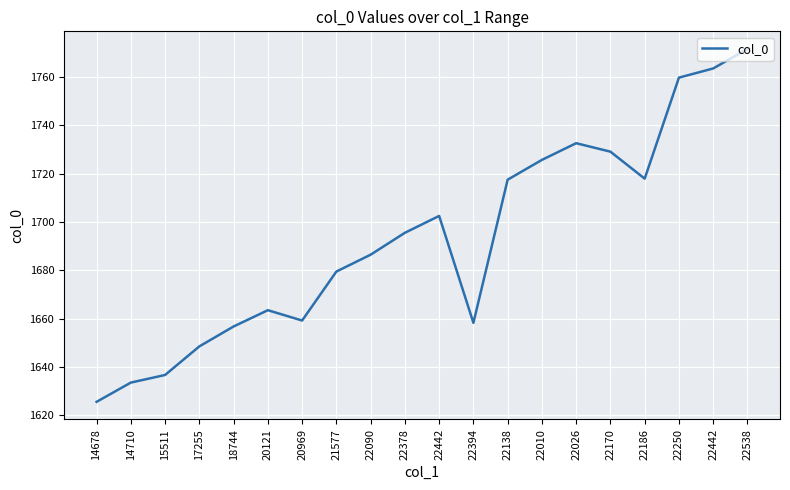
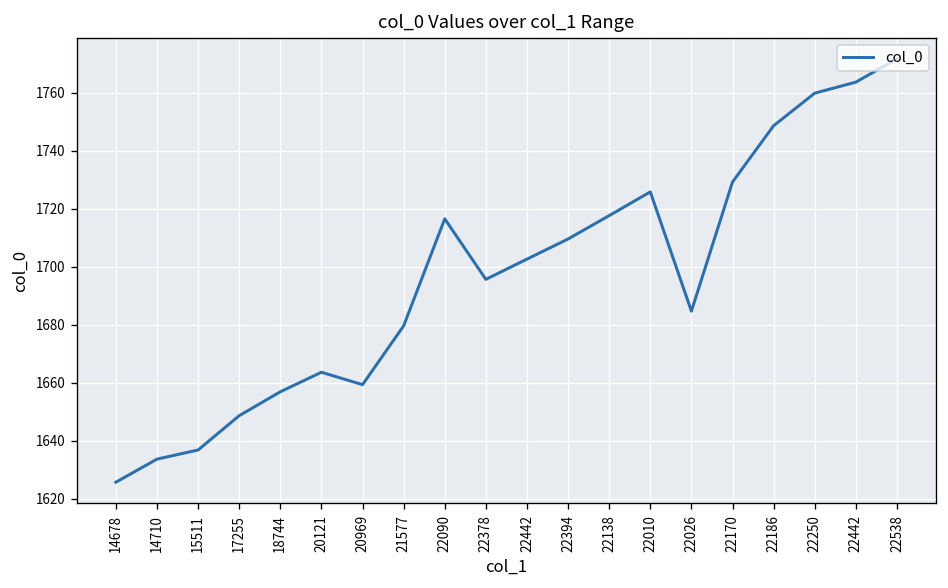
22090: 1687 -> 1716
22394: 1658 -> 1710
22026: 1733 -> 1685
22186: 1718 -> 1749
